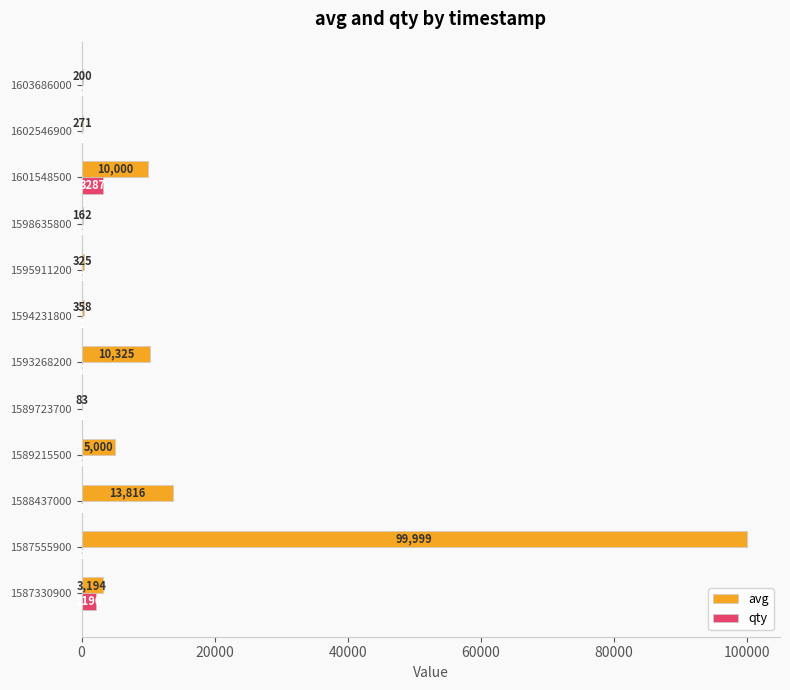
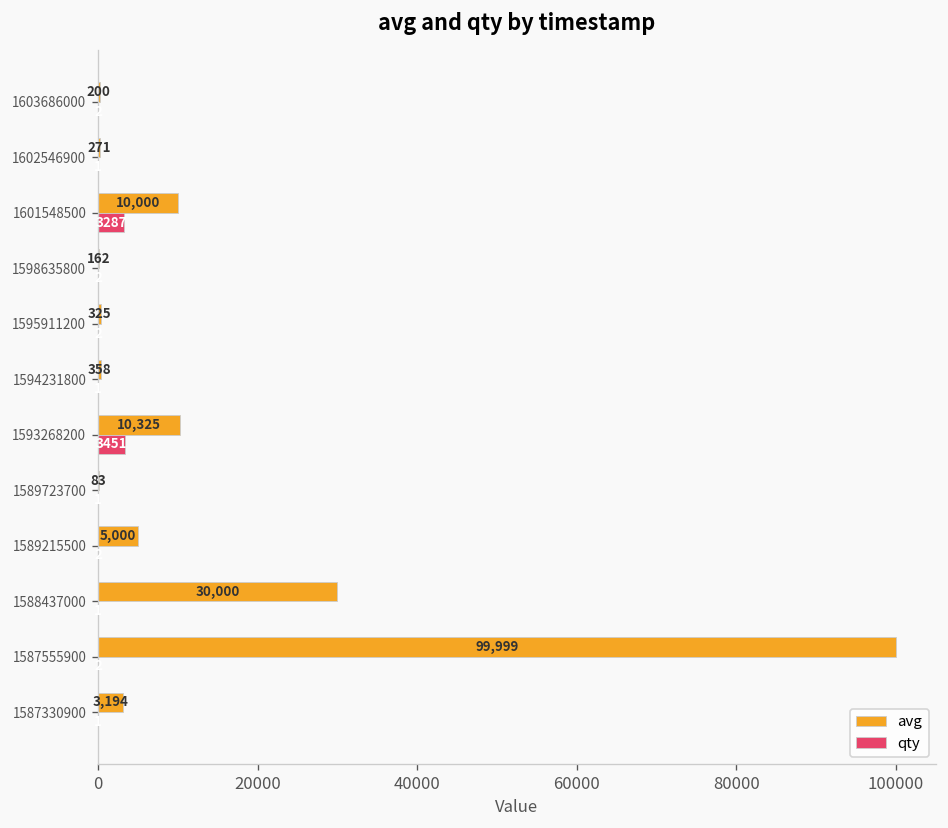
qty, 1593268200: 0 -> 3000
avg, 1588437000: 13,816 -> 30,000
qty, 1587330900: 2000 -> 0
